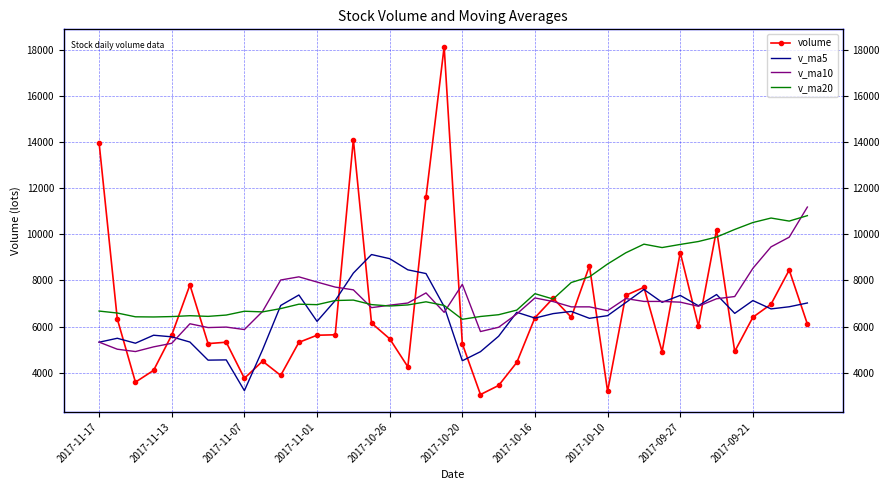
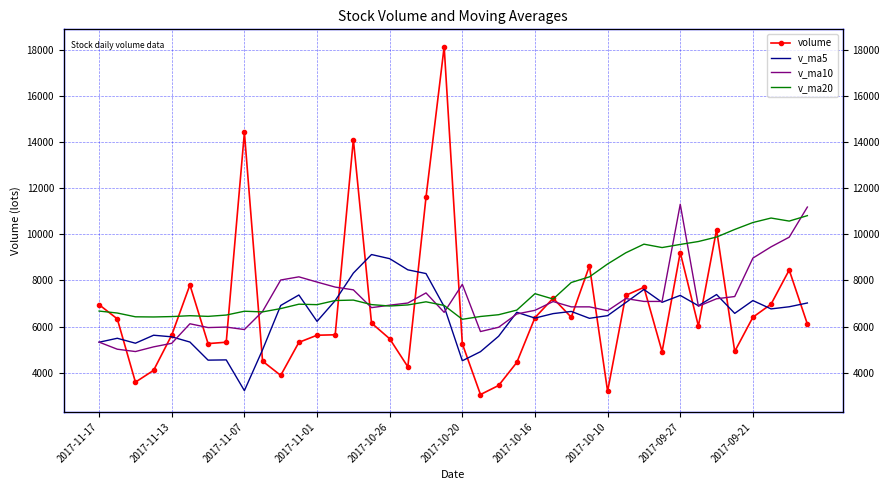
volume, 2017-11-17: 14000 -> 7000
volume, 2017-11-07: 3800 -> 14400
v_ma10, 2017-10-16: 7200 -> 6700
v_ma10, 2017-09-27: 7100 -> 11300
v_ma10, 2017-09-21: 8500 -> 9000
